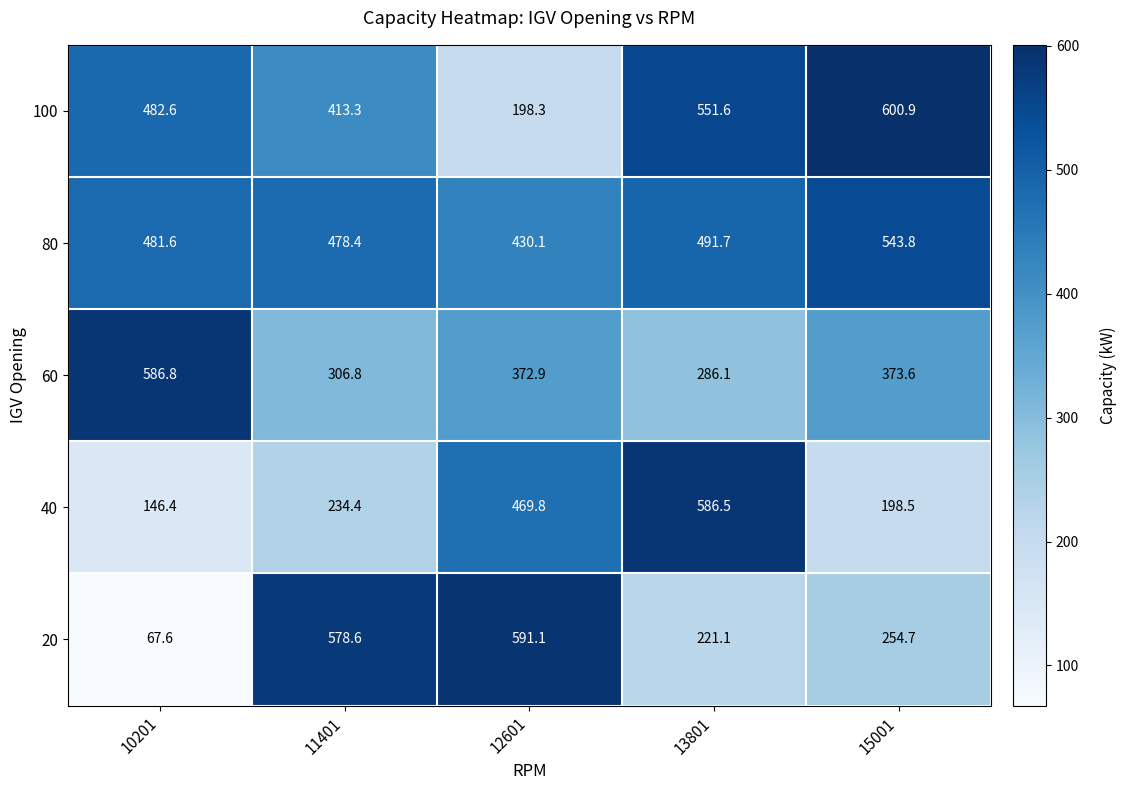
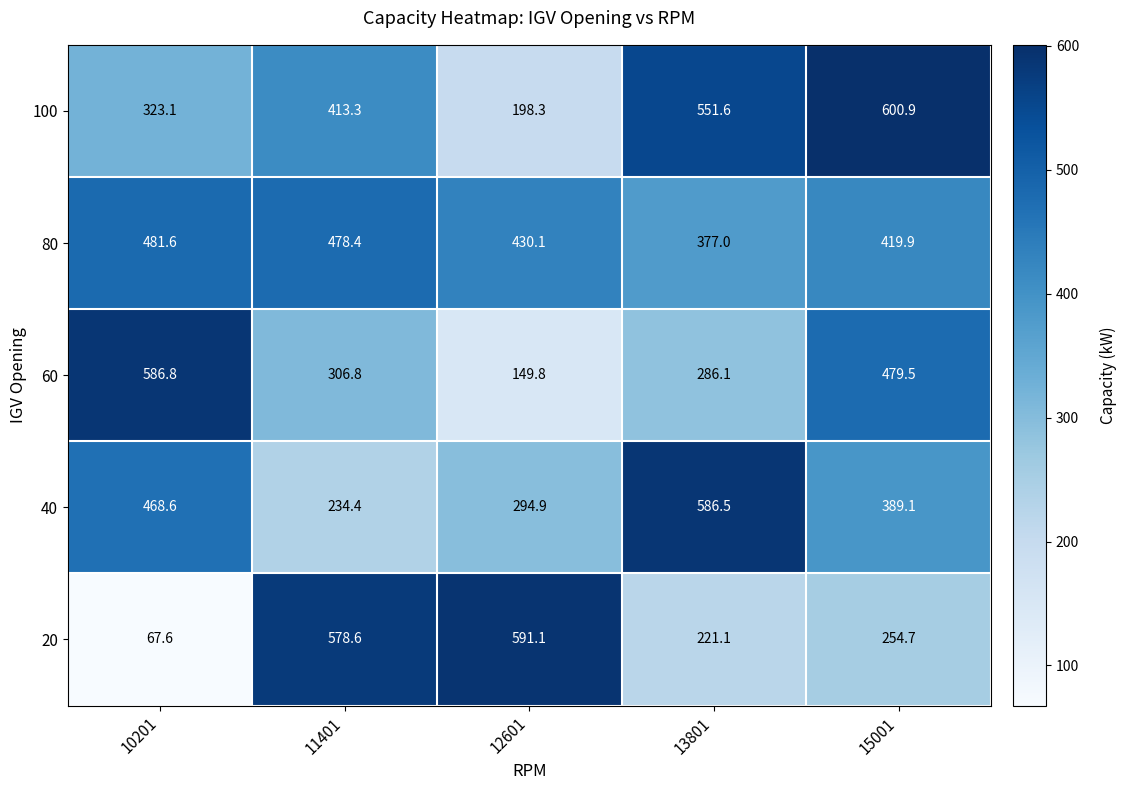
100, 10201: 482.6 -> 323.1
80, 13801: 491.7 -> 377.0
80, 15001: 543.8 -> 419.9
60, 12601: 372.9 -> 149.8
60, 15001: 373.6 -> 479.5
40, 10201: 146.4 -> 468.6
40, 12601: 469.8 -> 294.9
40, 15001: 198.5 -> 389.1
